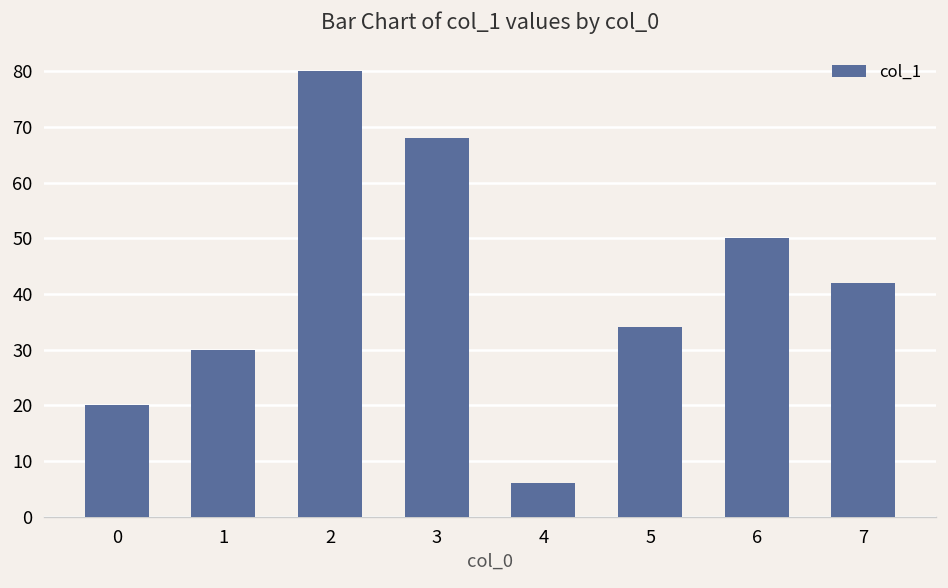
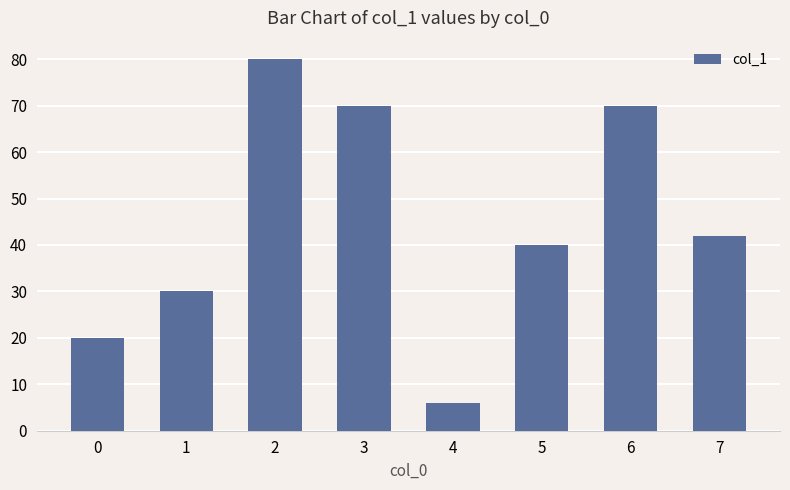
3: 68 -> 70
5: 34 -> 40
6: 50 -> 70
